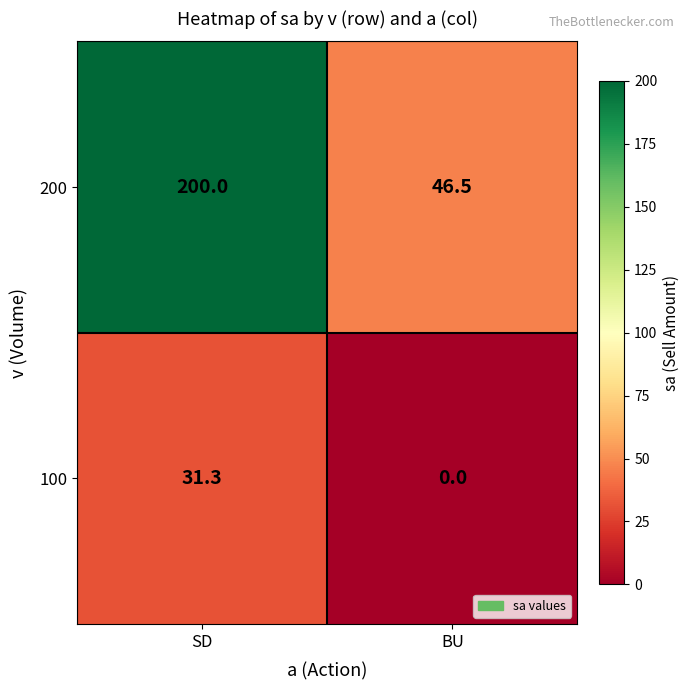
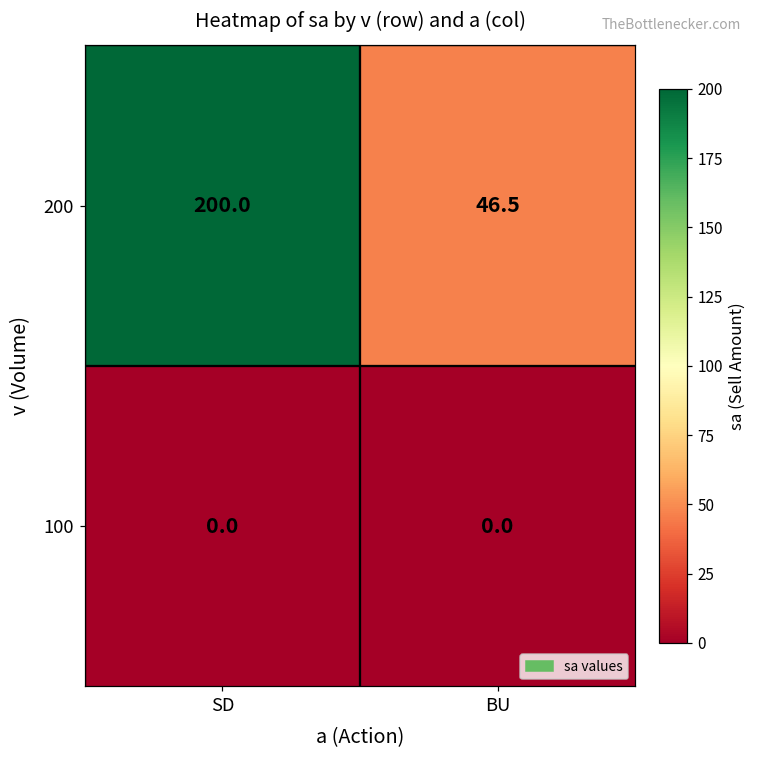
100, SD: 31.3 -> 0.0
